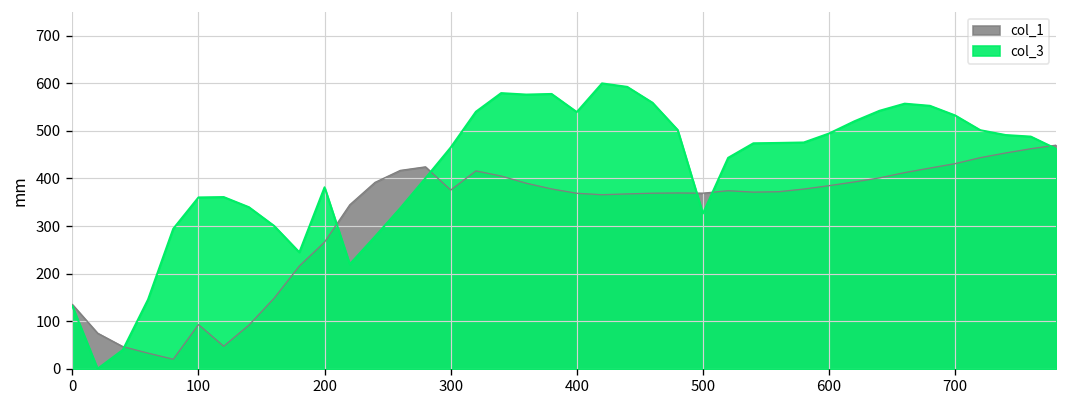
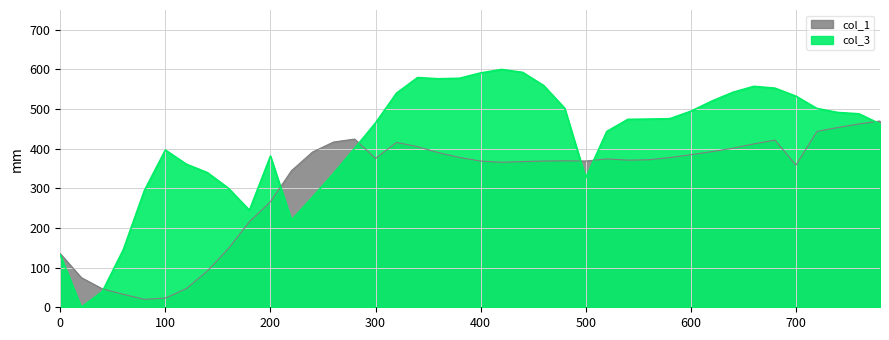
col_1, 100: 90 -> 20
col_3, 100: 360 -> 400
col_3, 400: 540 -> 590
col_1, 700: 430 -> 360
